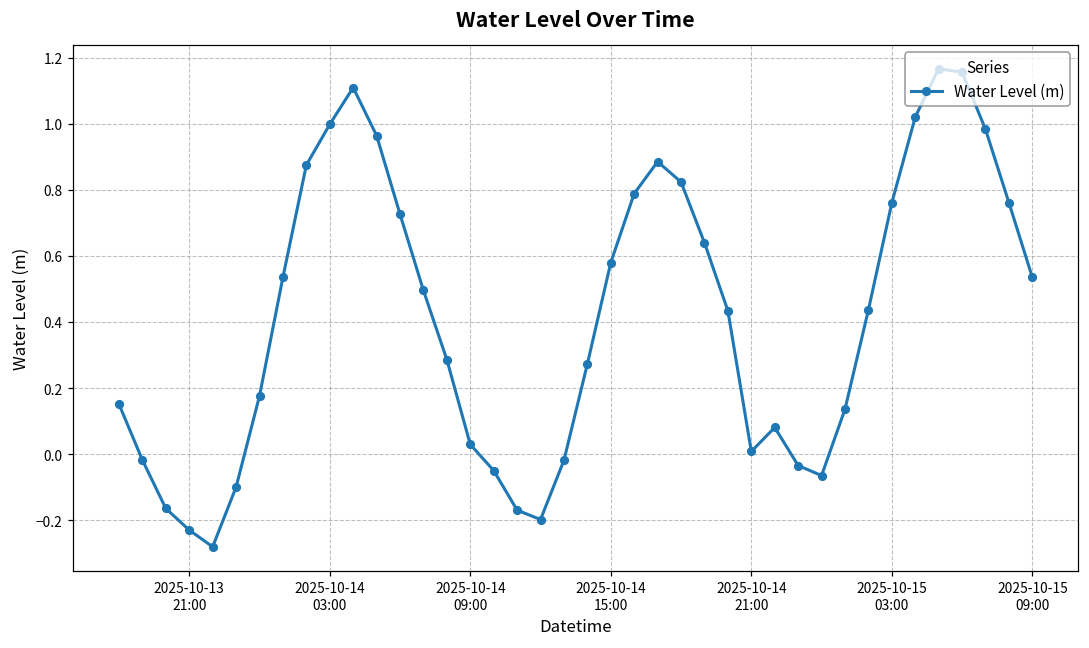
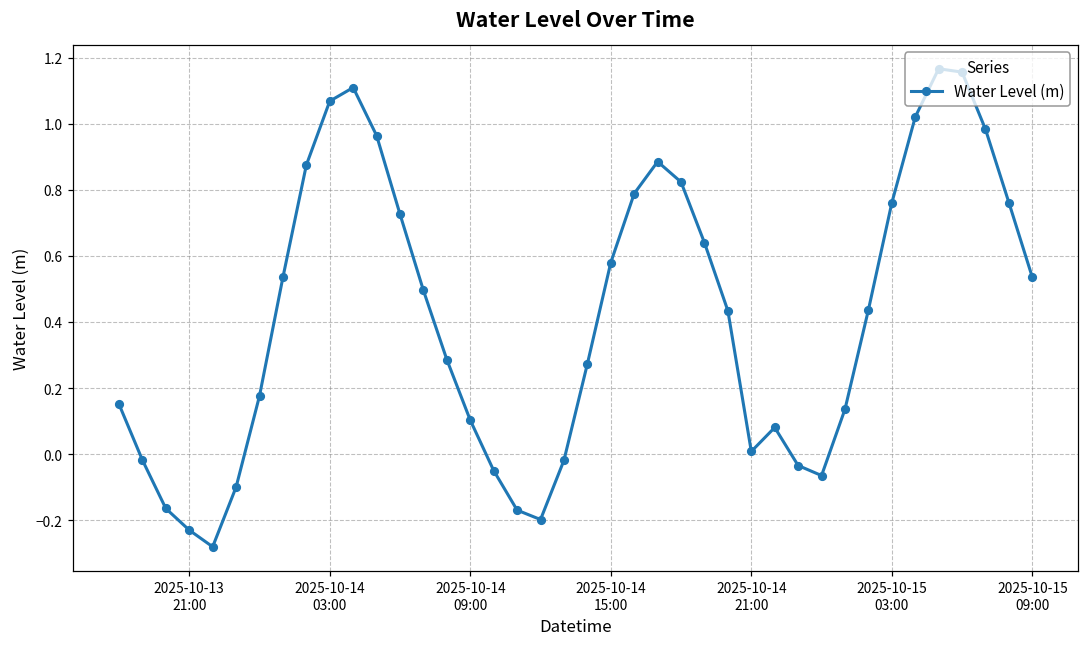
2025-10-14 03:00: 1.00 -> 1.07
2025-10-14 09:00: 0.03 -> 0.10
